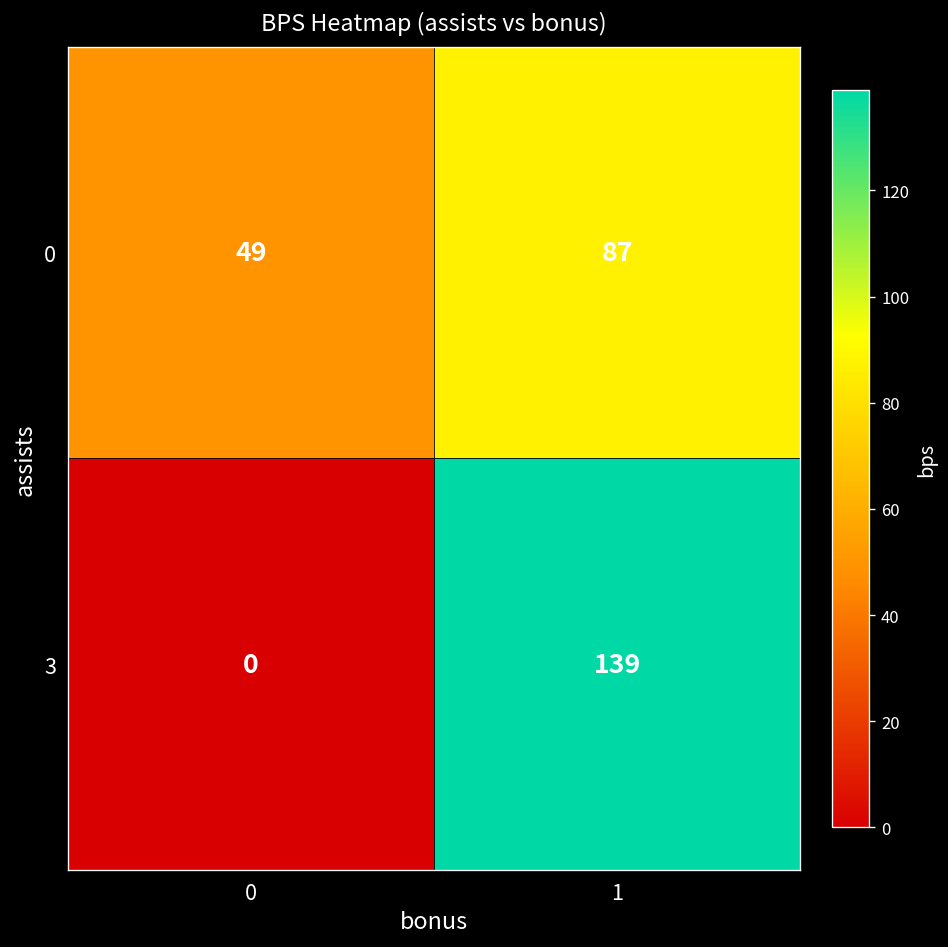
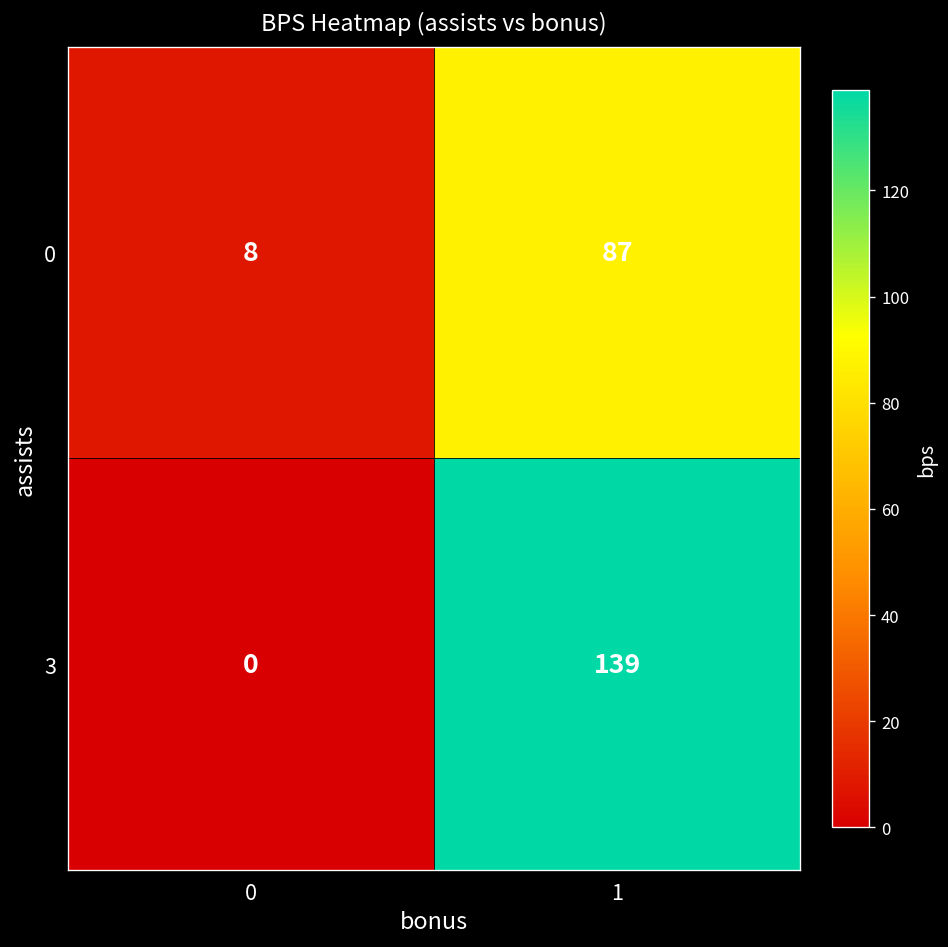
0, 0: 49 -> 8
